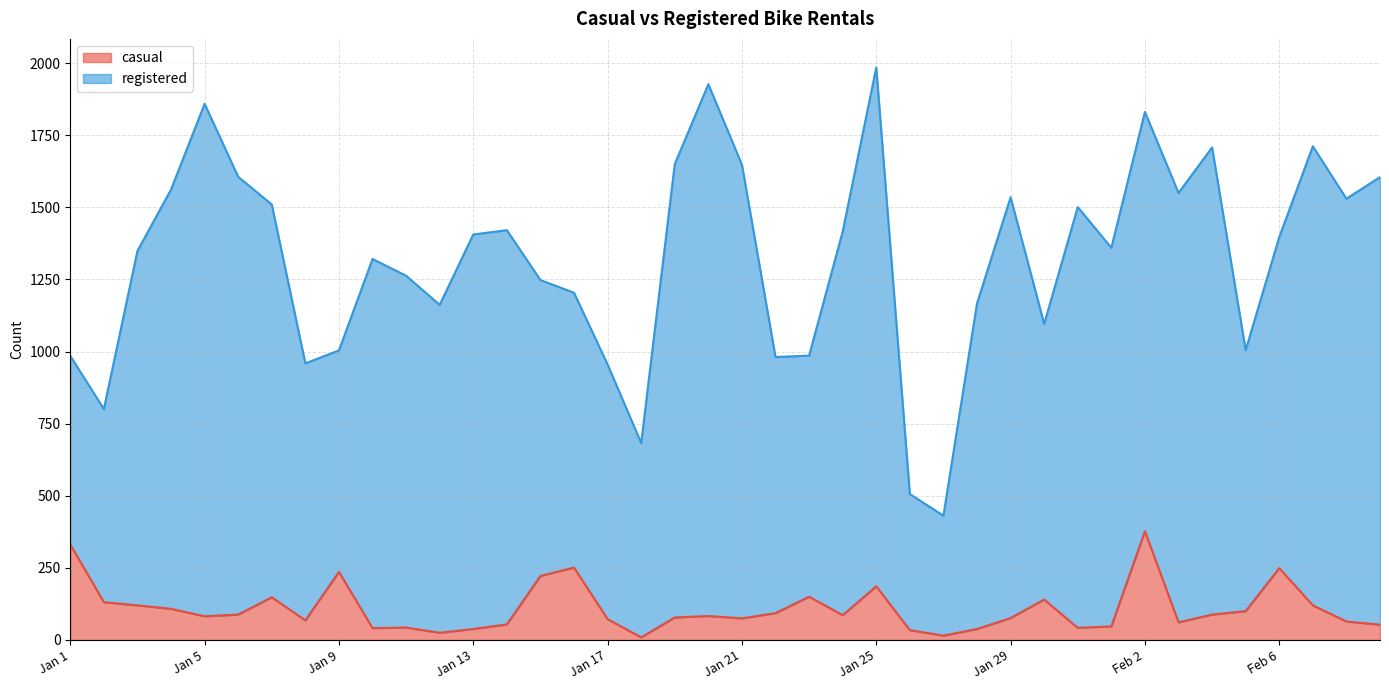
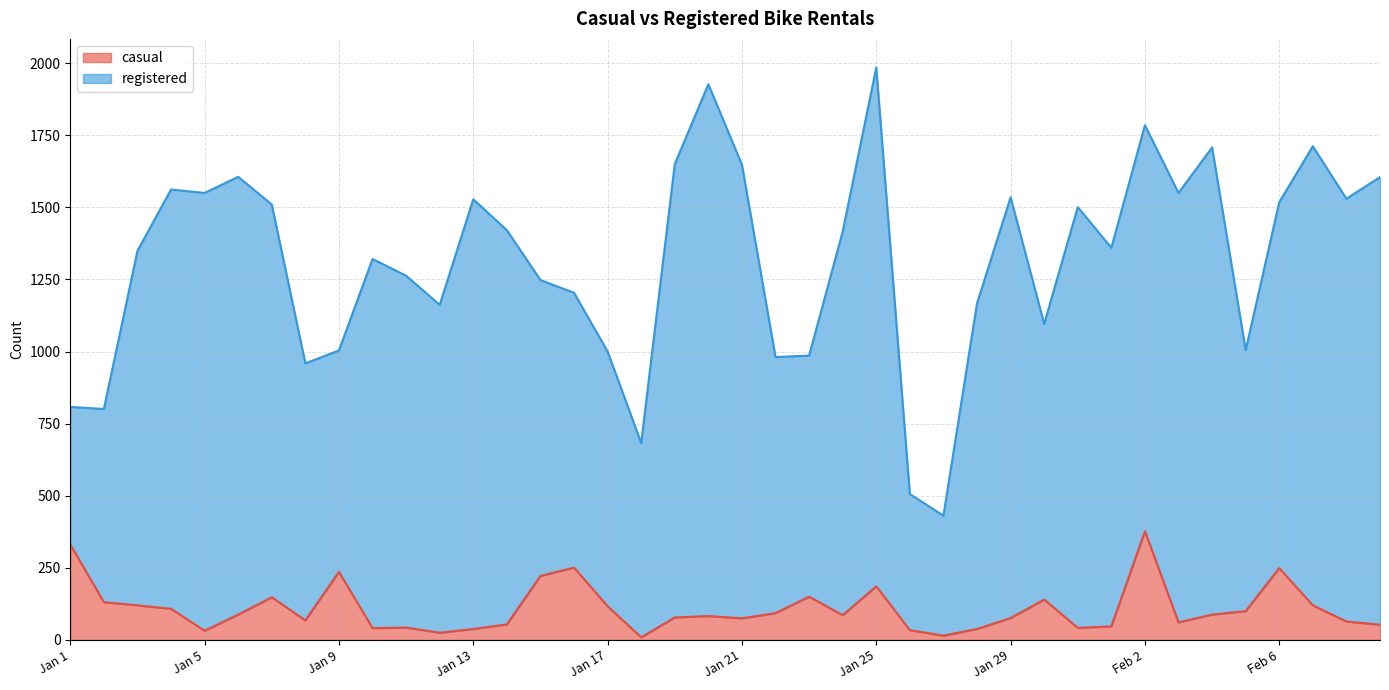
registered, Jan 1: 650 -> 480
casual, Jan 5: 80 -> 30
registered, Jan 5: 1780 -> 1520
registered, Jan 13: 1370 -> 1490
casual, Jan 17: 70 -> 120
registered, Feb 2: 1450 -> 1410
registered, Feb 6: 1150 -> 1270
